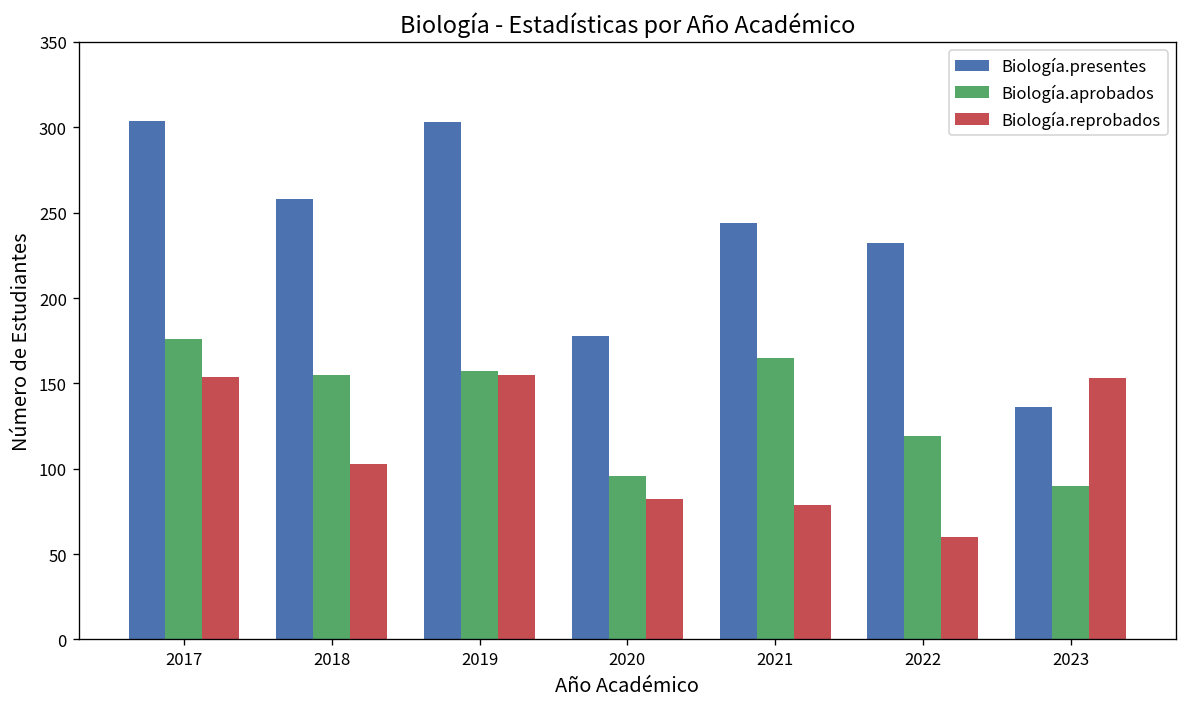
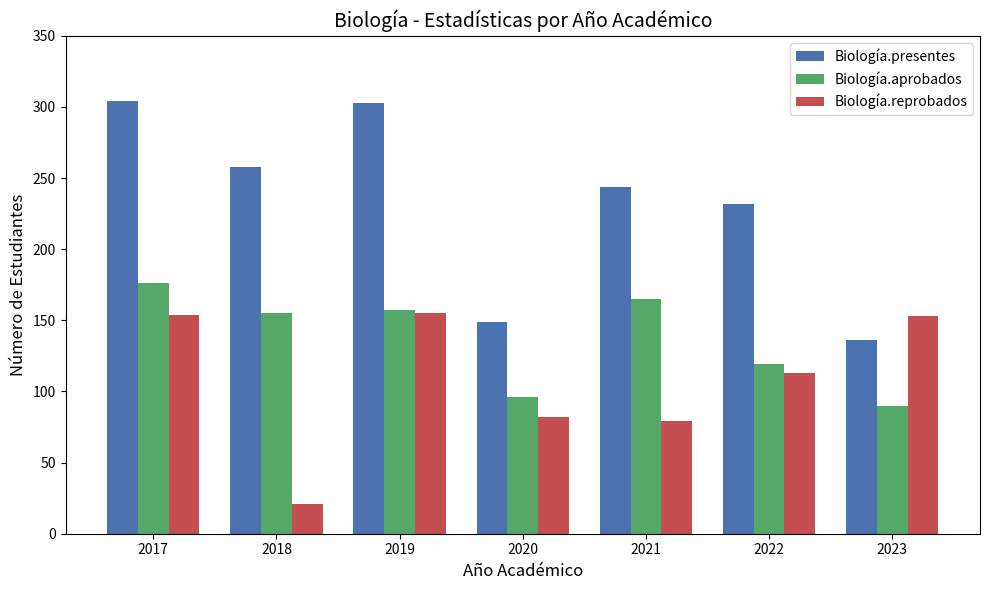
Biología.reprobados, 2018: 103 -> 21
Biología.presentes, 2020: 178 -> 149
Biología.reprobados, 2022: 60 -> 113
